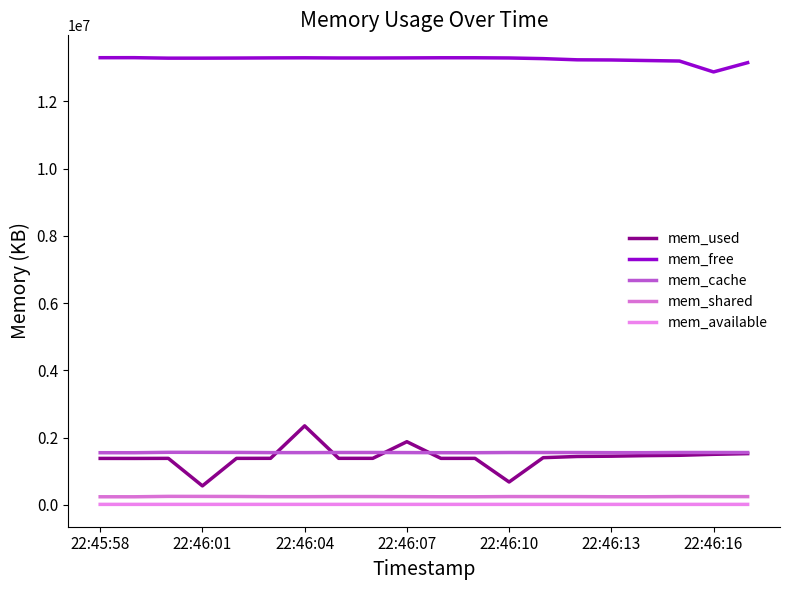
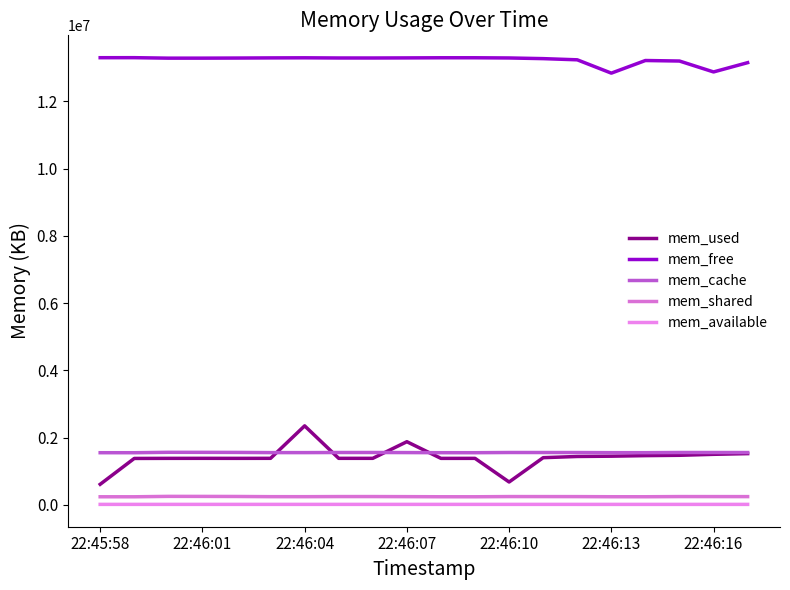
mem_used, 22:45:58: 1400000 -> 600000
mem_used, 22:46:01: 600000 -> 1400000
mem_free, 22:46:13: 13200000 -> 12800000
